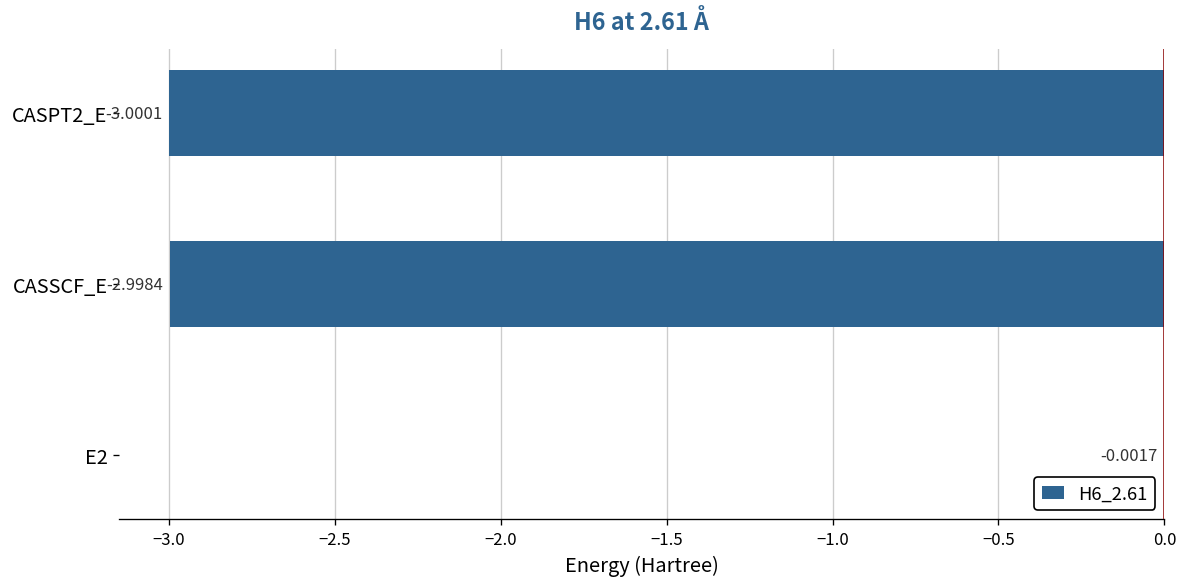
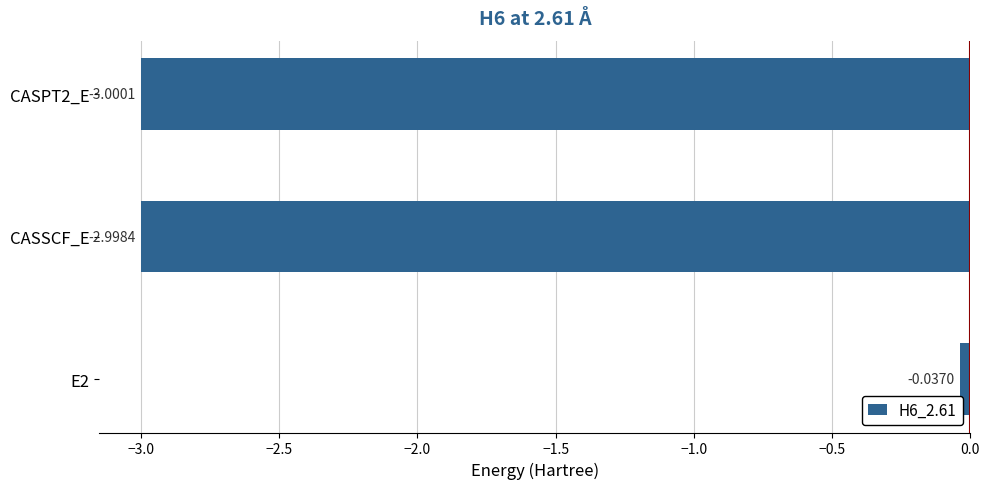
E2: -0.0017 -> -0.0370
